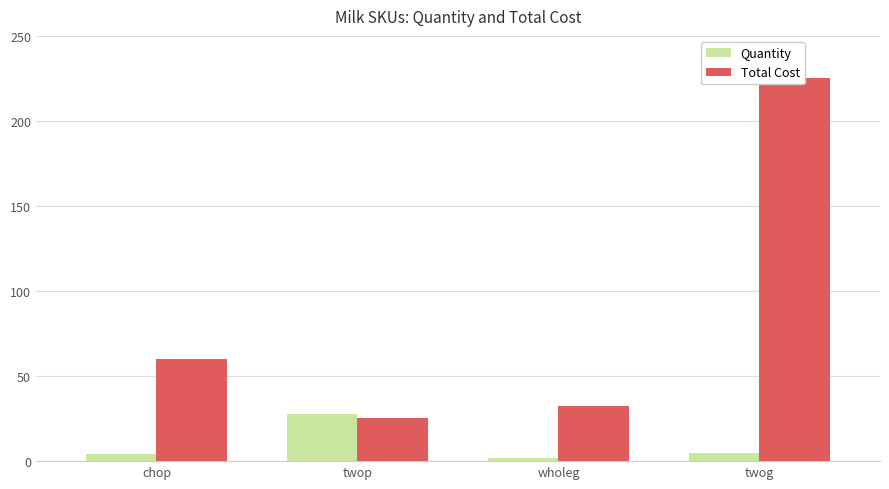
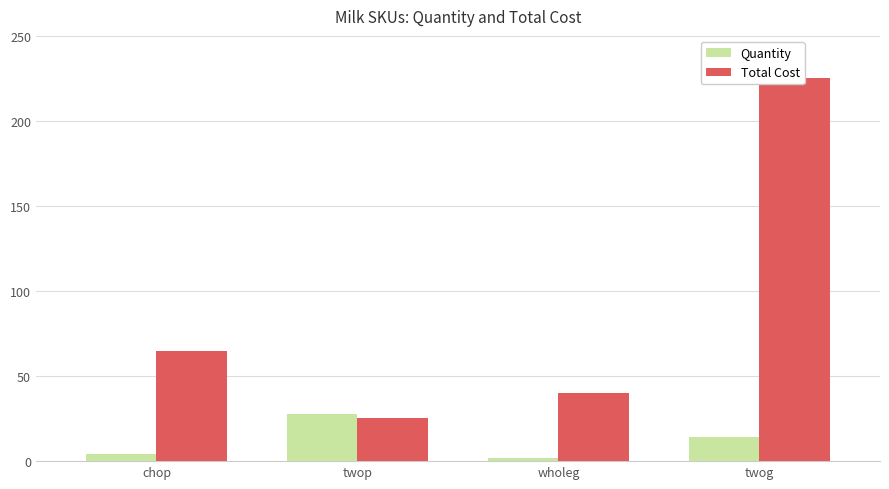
Total Cost, chop: 60 -> 65
Total Cost, wholeg: 32 -> 40
Quantity, twog: 5 -> 14
